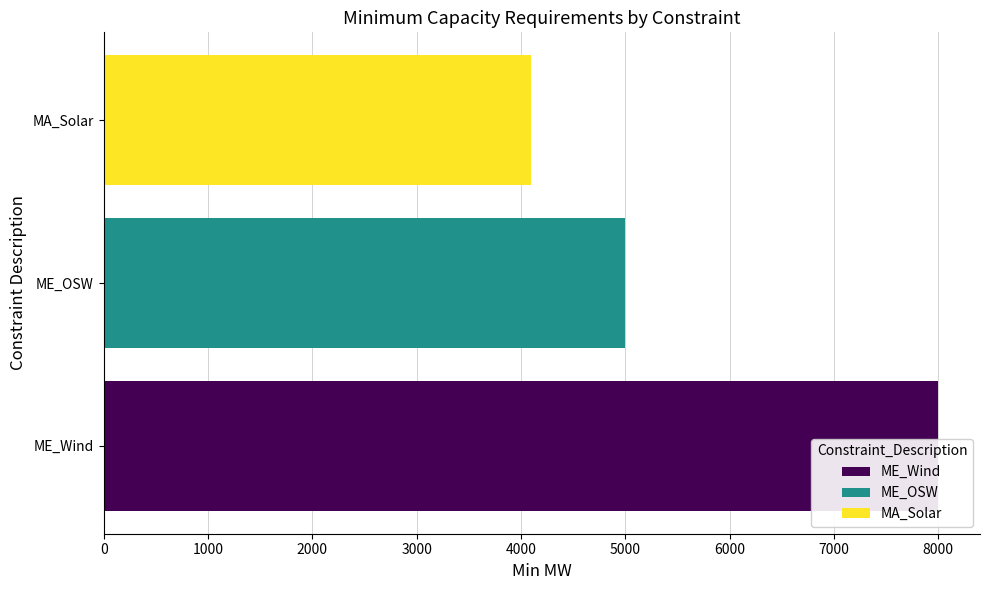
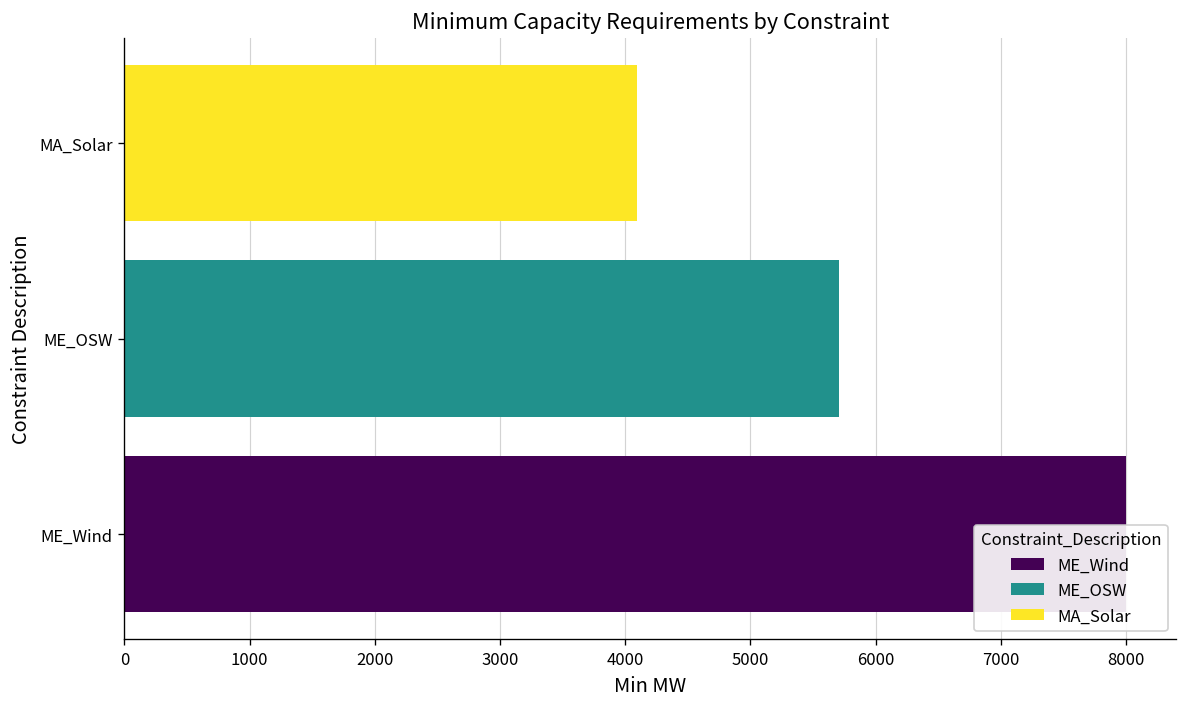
ME_OSW: 5000 -> 5710
